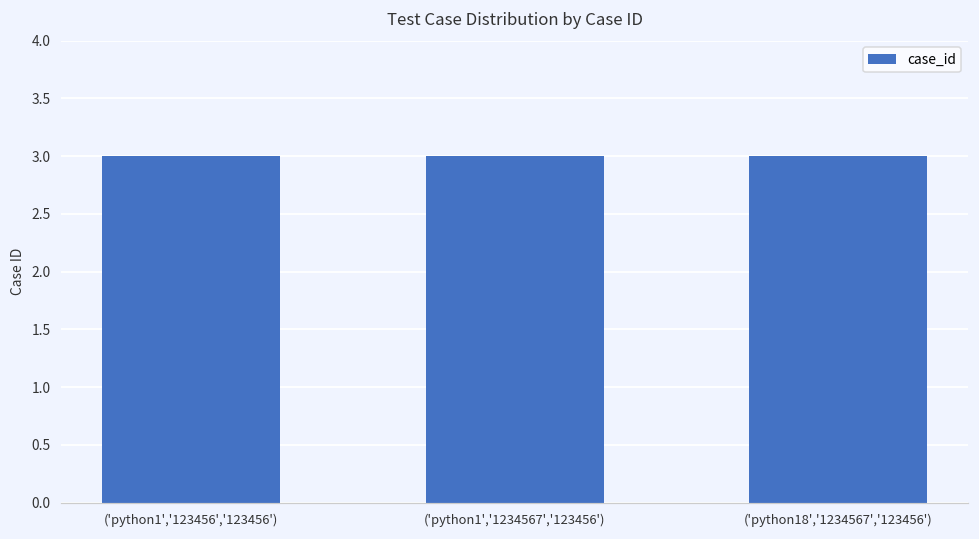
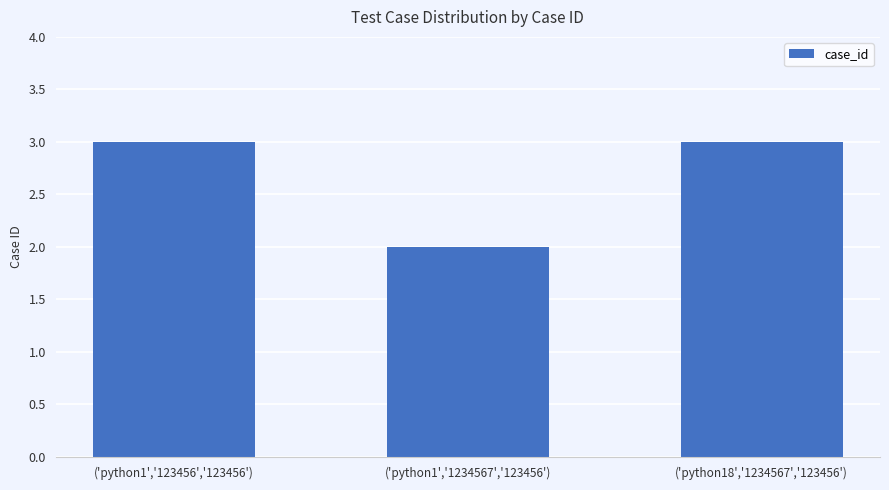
('python1','1234567','123456'): 3 -> 2
